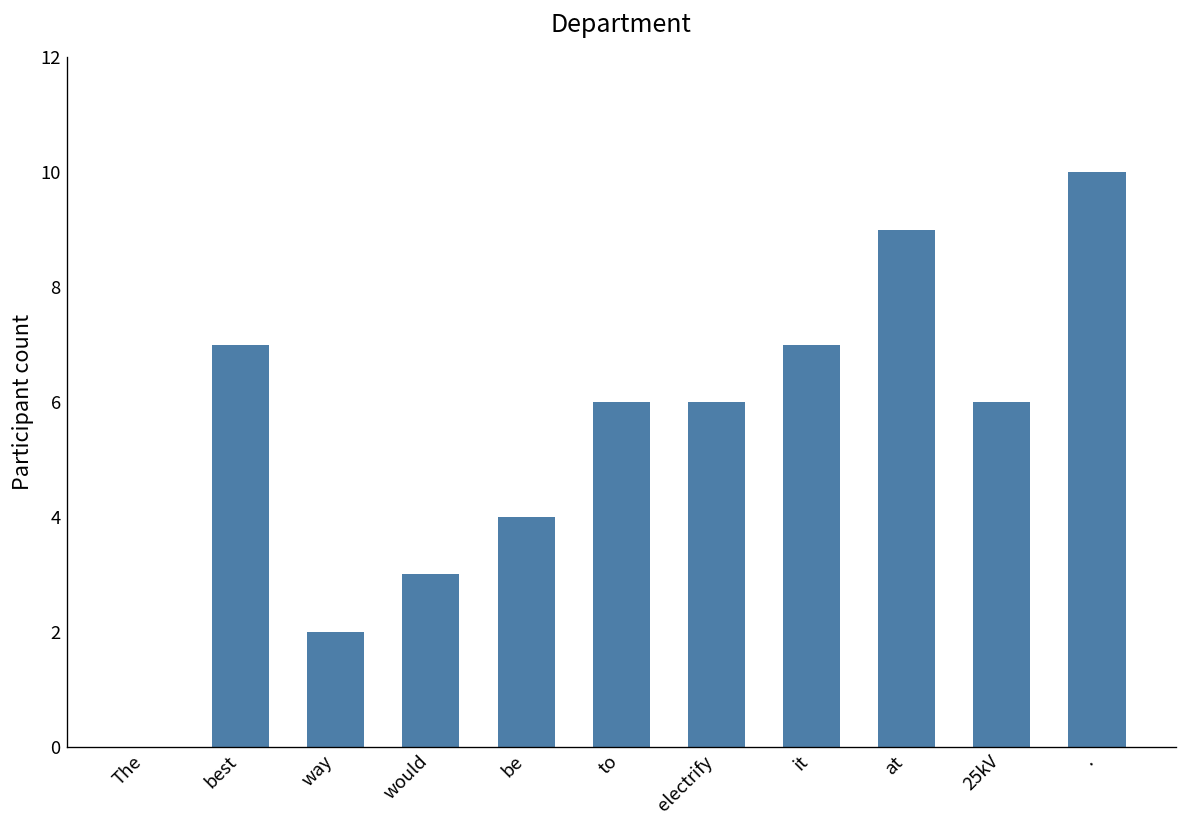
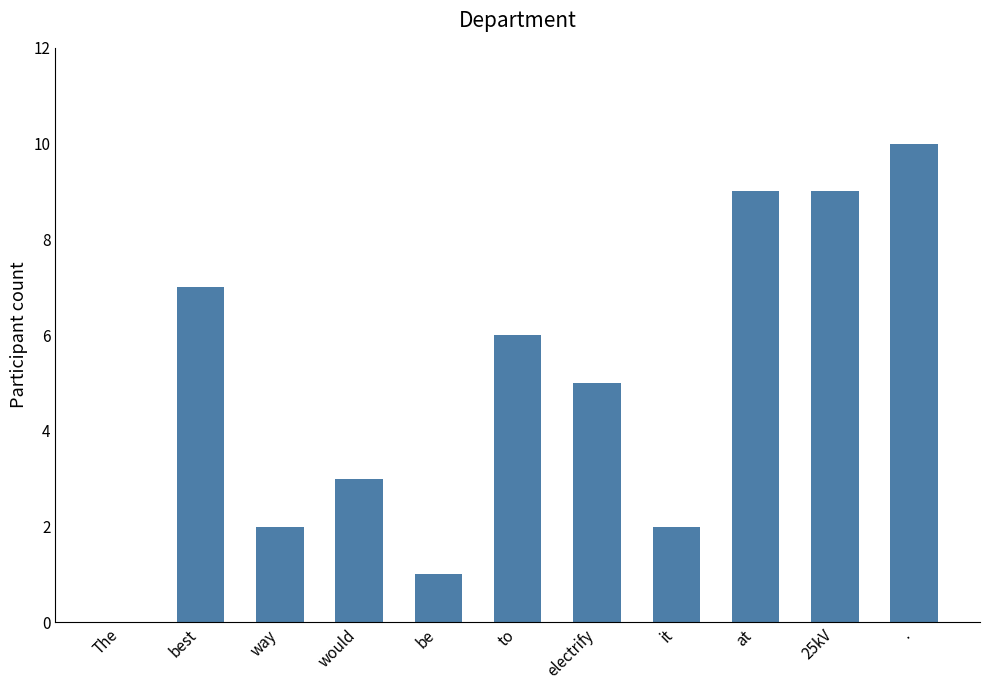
be: 4 -> 1
electrify: 6 -> 5
it: 7 -> 2
25kV: 6 -> 9
